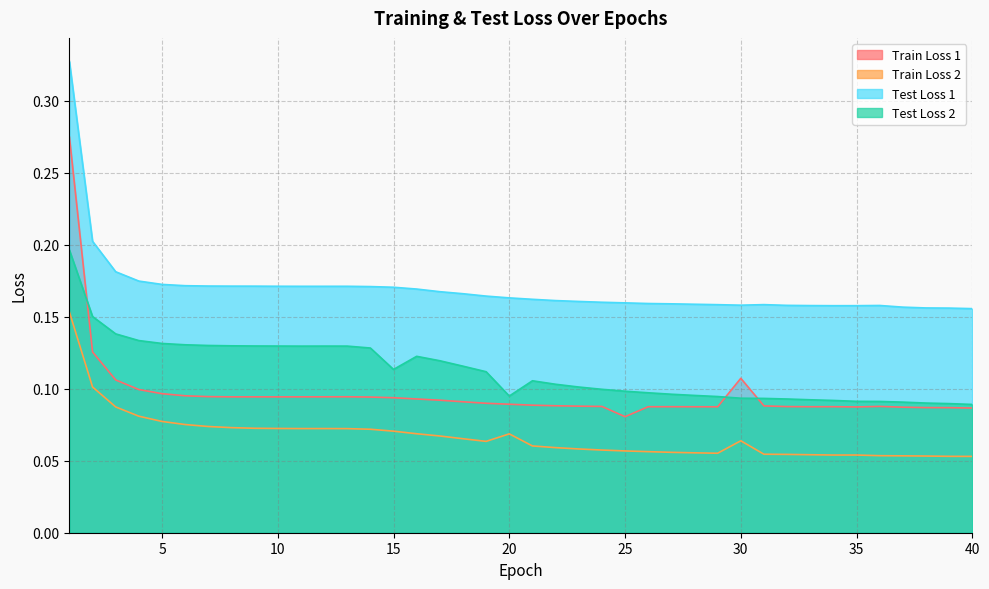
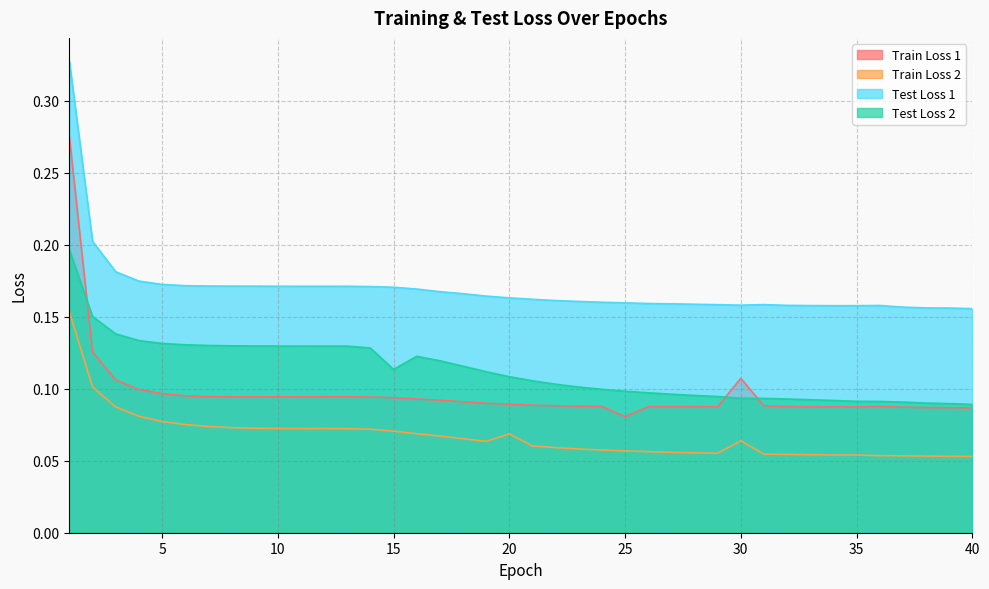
Test Loss 2, 20: 0.095 -> 0.108
